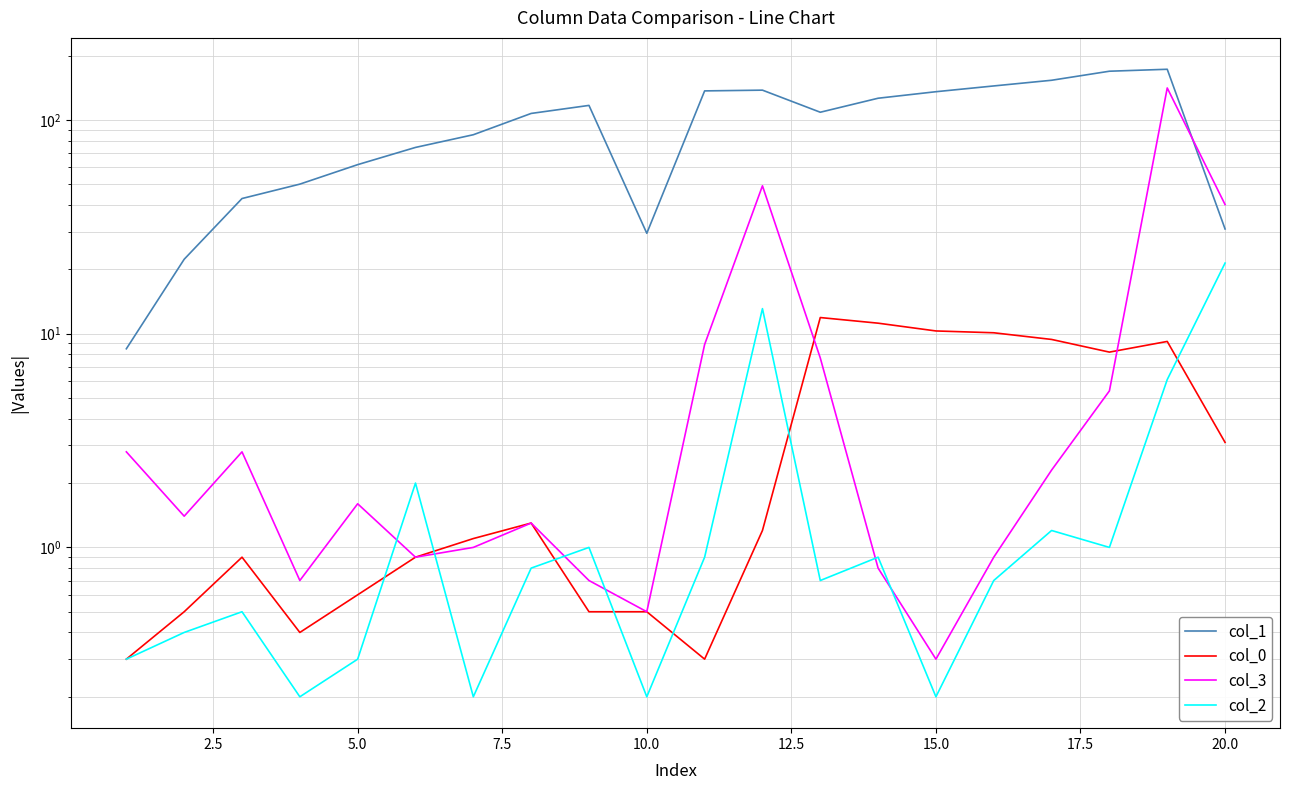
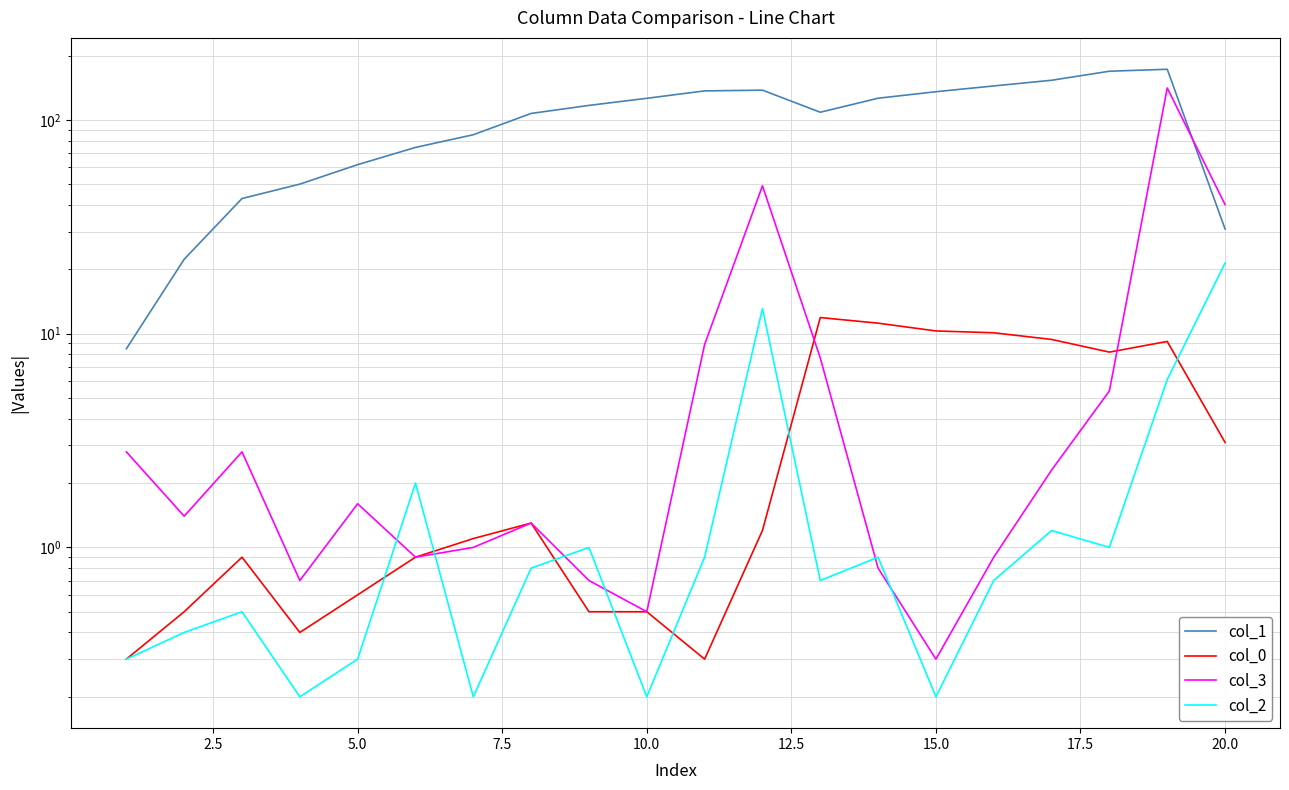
col_1, 10.0: 30 -> 130
